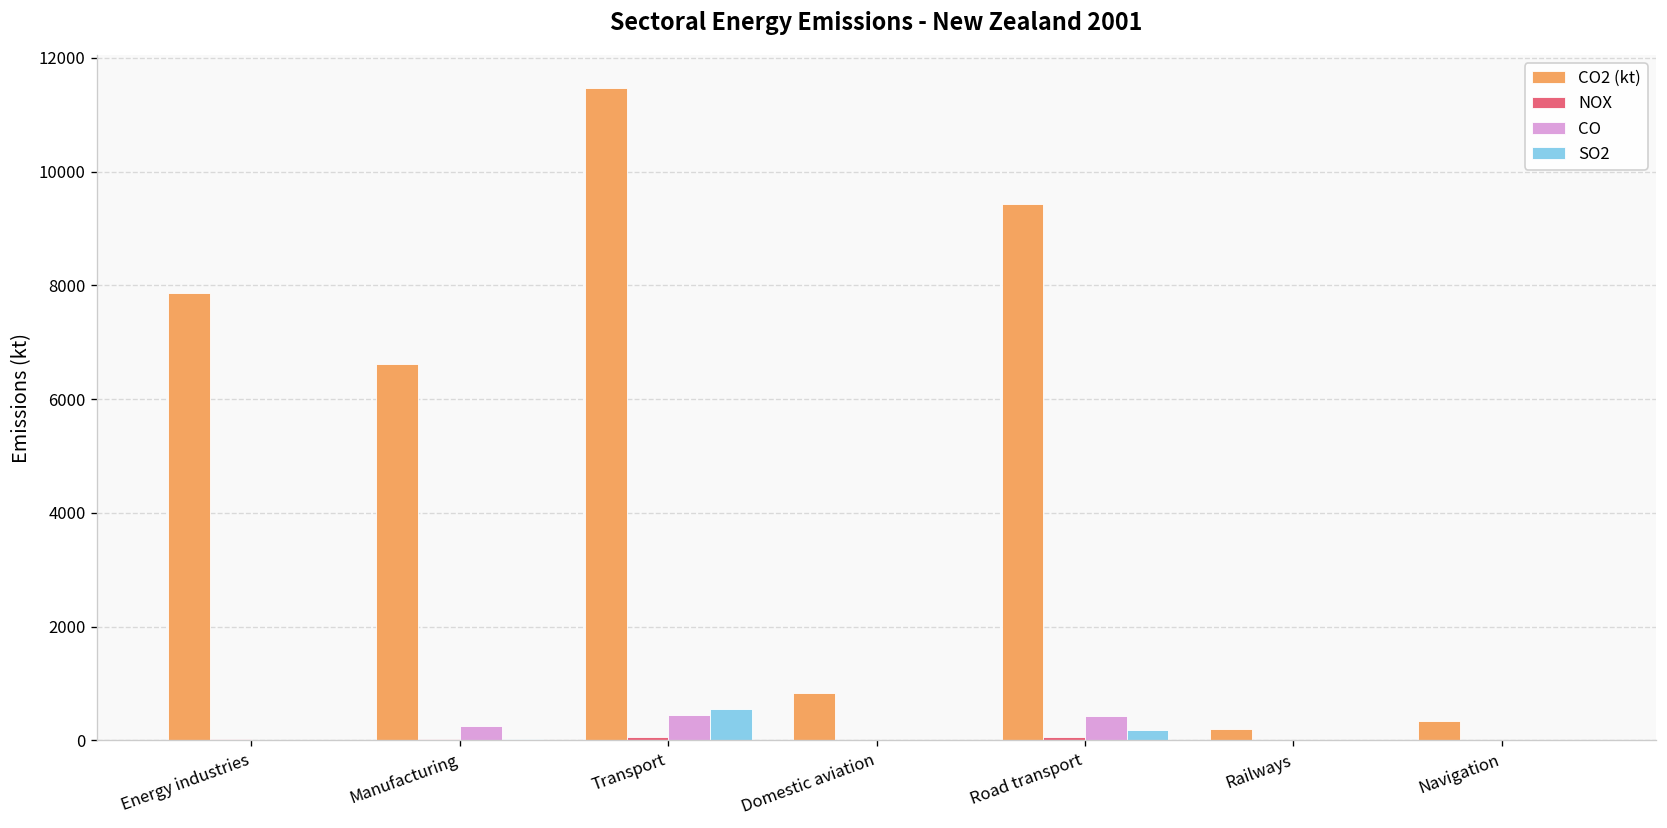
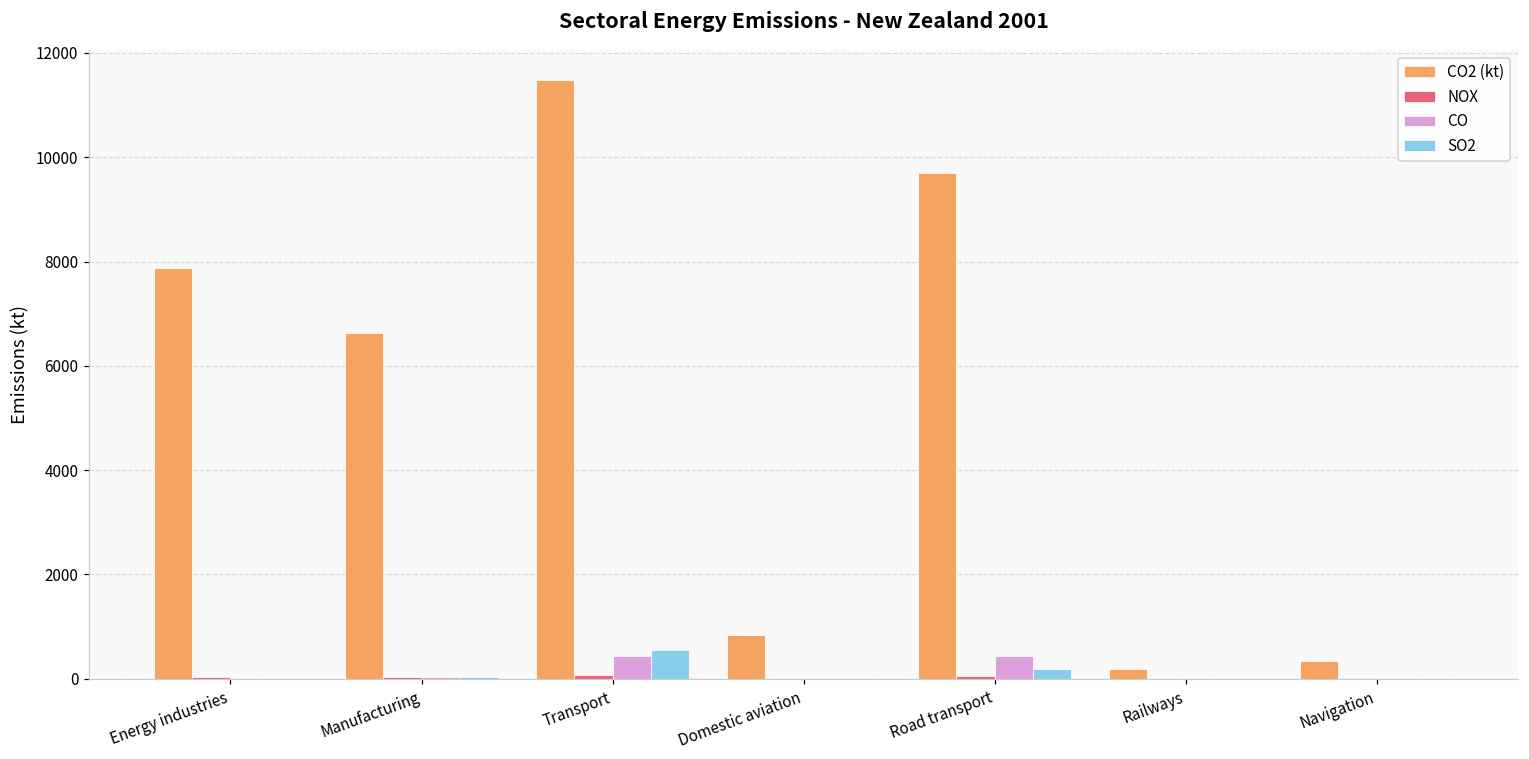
CO, Manufacturing: 300 -> 0
CO2 (kt), Road transport: 9400 -> 9700
